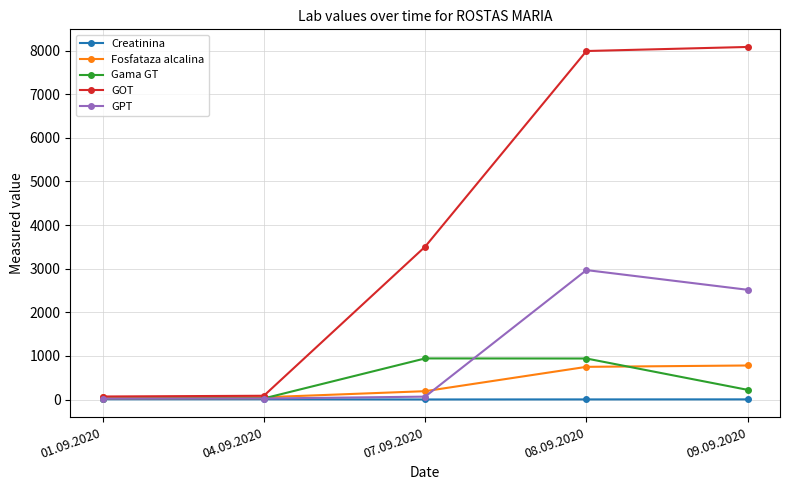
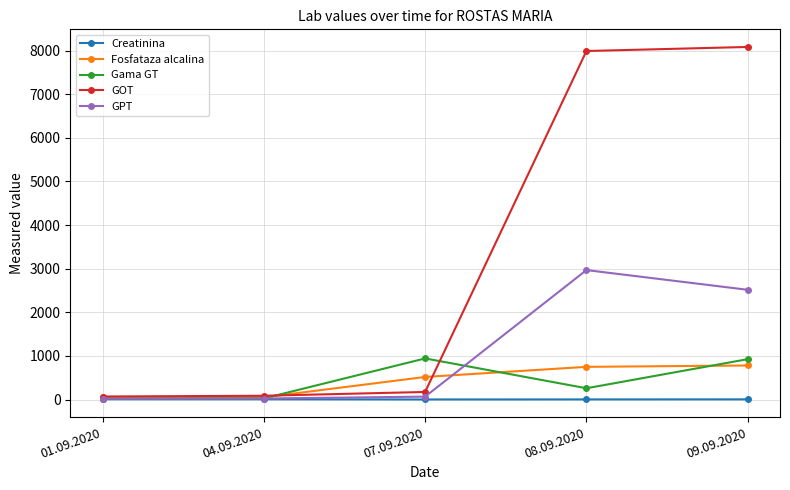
Fosfataza alcalina, 07.09.2020: 200 -> 500
GOT, 07.09.2020: 3500 -> 200
Gama GT, 08.09.2020: 900 -> 300
Gama GT, 09.09.2020: 200 -> 900
